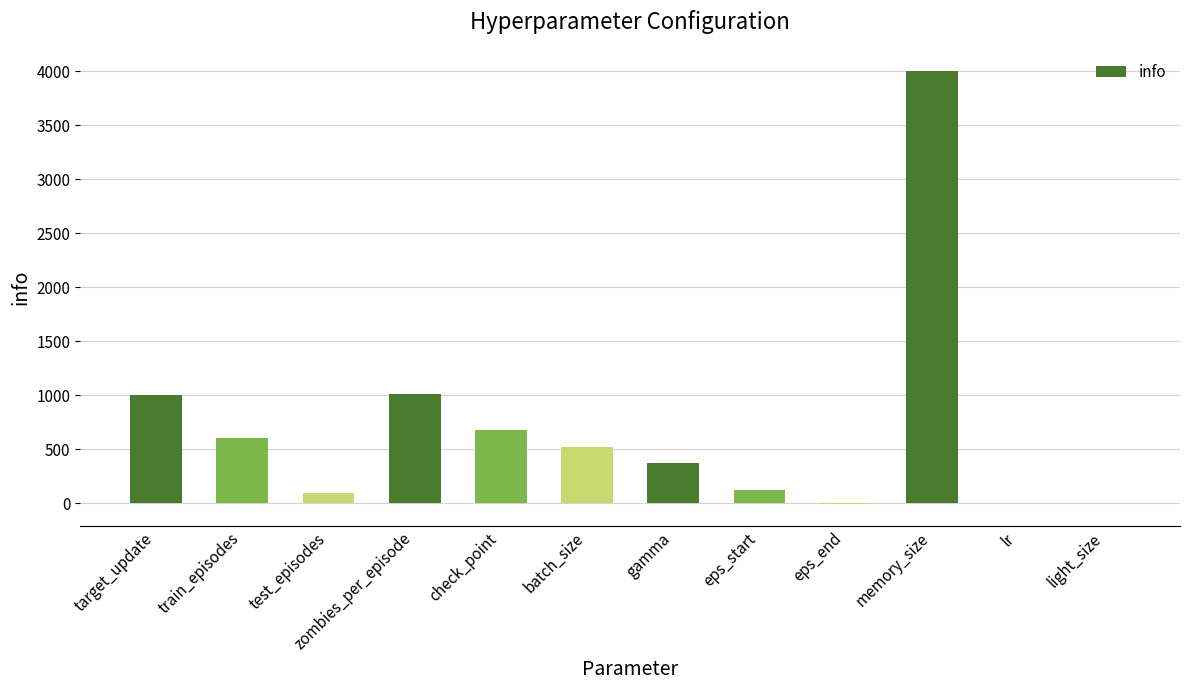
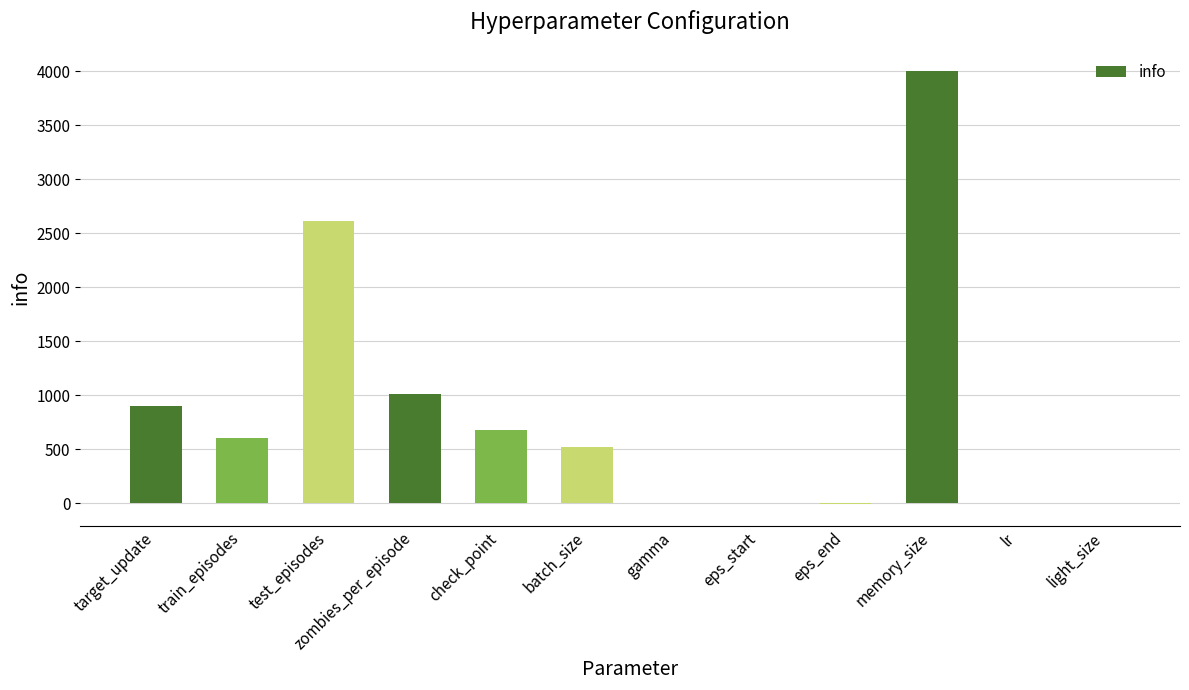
target_update: 1000 -> 900
test_episodes: 100 -> 2620
gamma: 380 -> 0
eps_start: 120 -> 0
